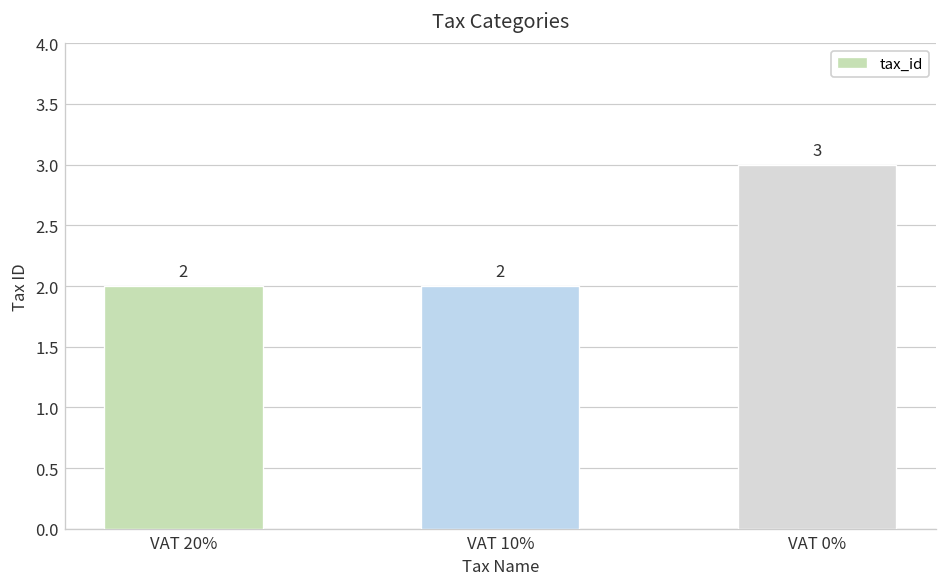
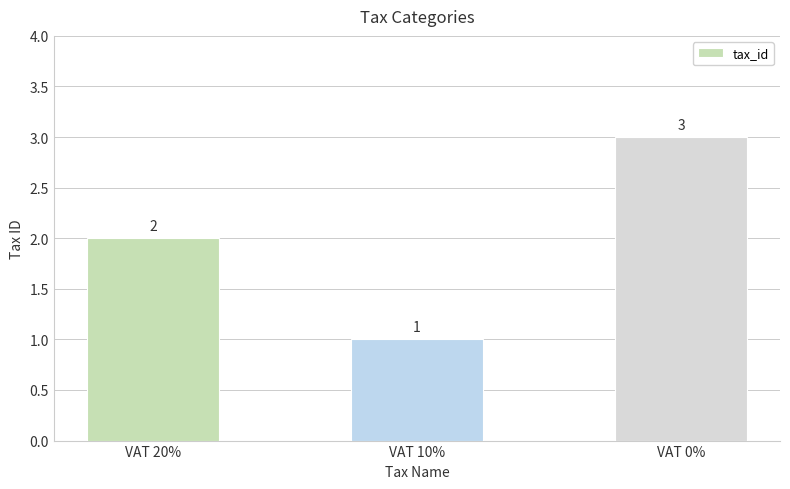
VAT 10%: 2 -> 1
